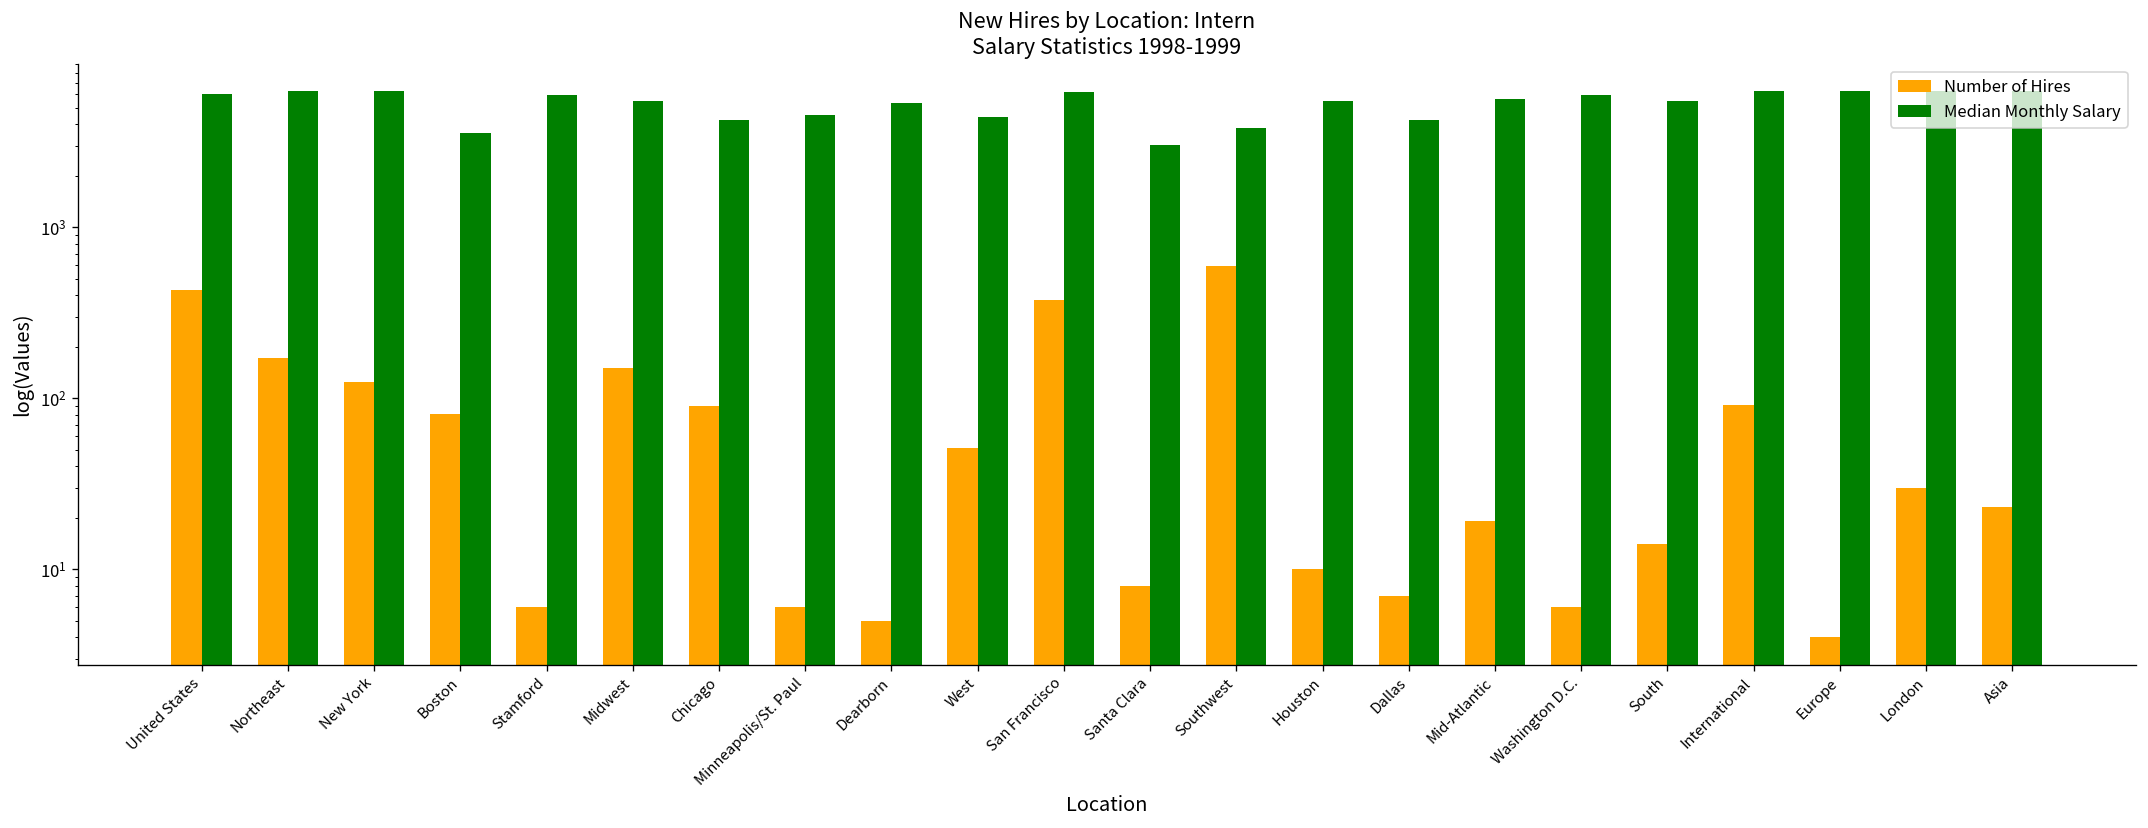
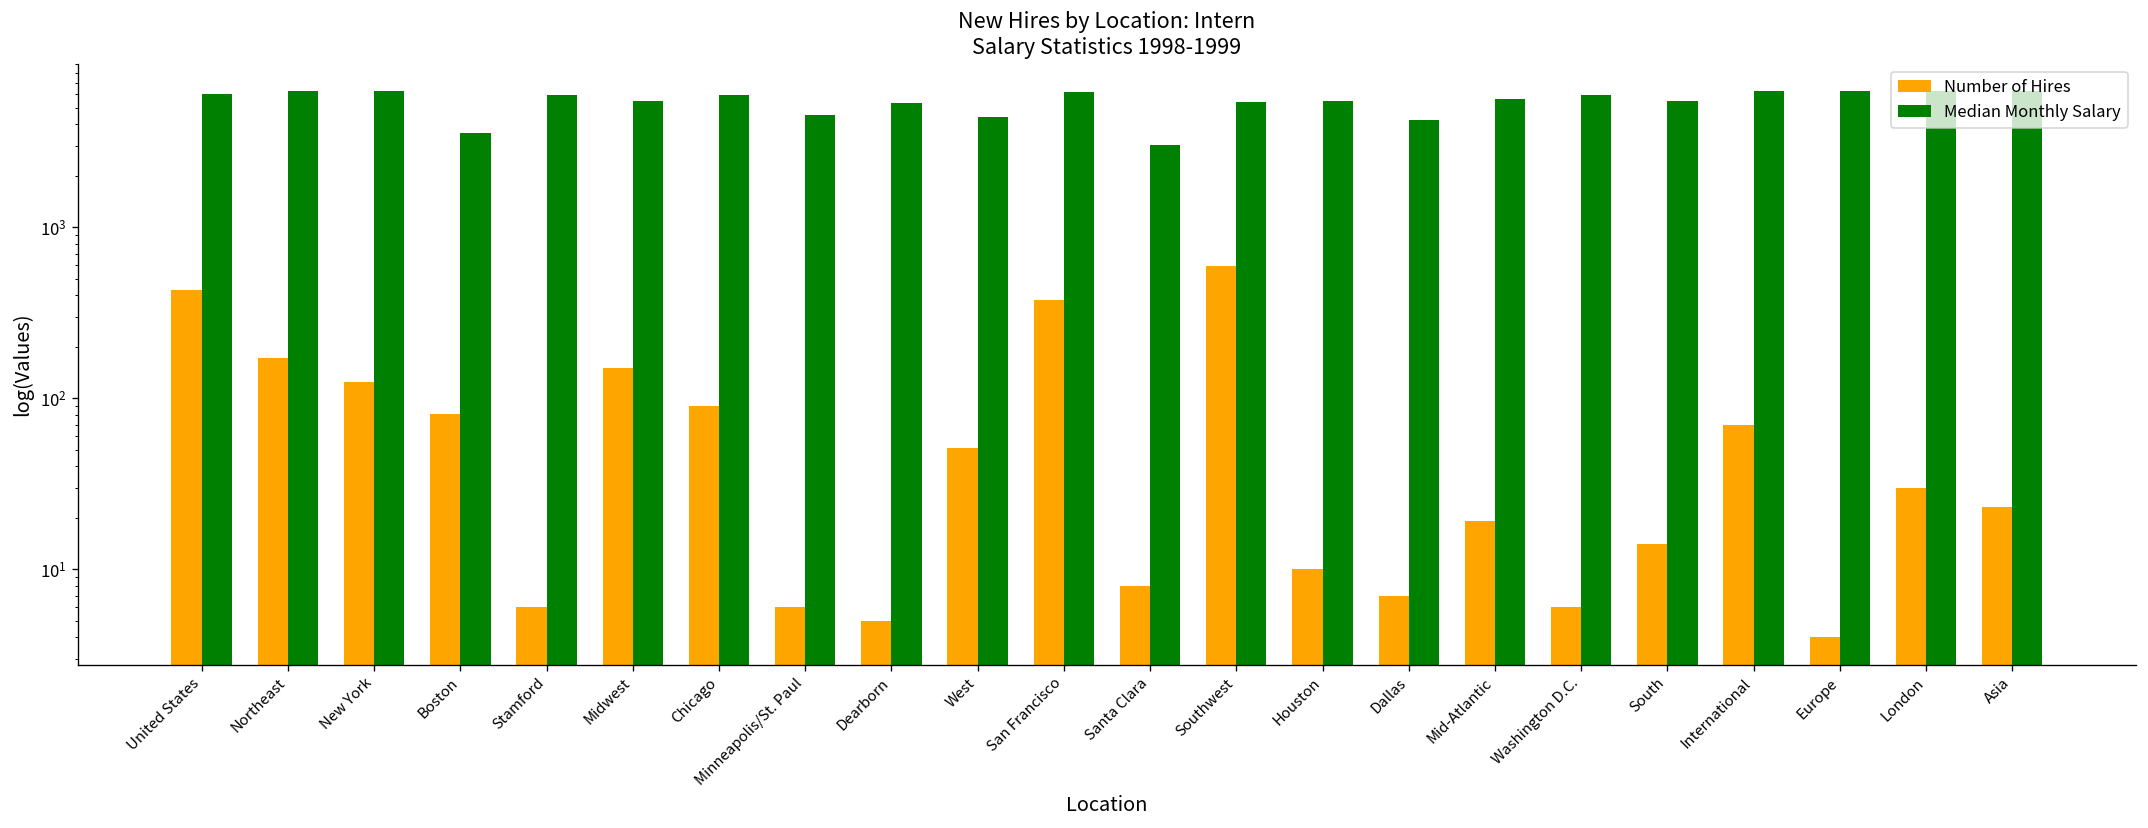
Median Monthly Salary, Chicago: 4200 -> 5900
Median Monthly Salary, Southwest: 3800 -> 5400
Number of Hires, International: 90 -> 70
